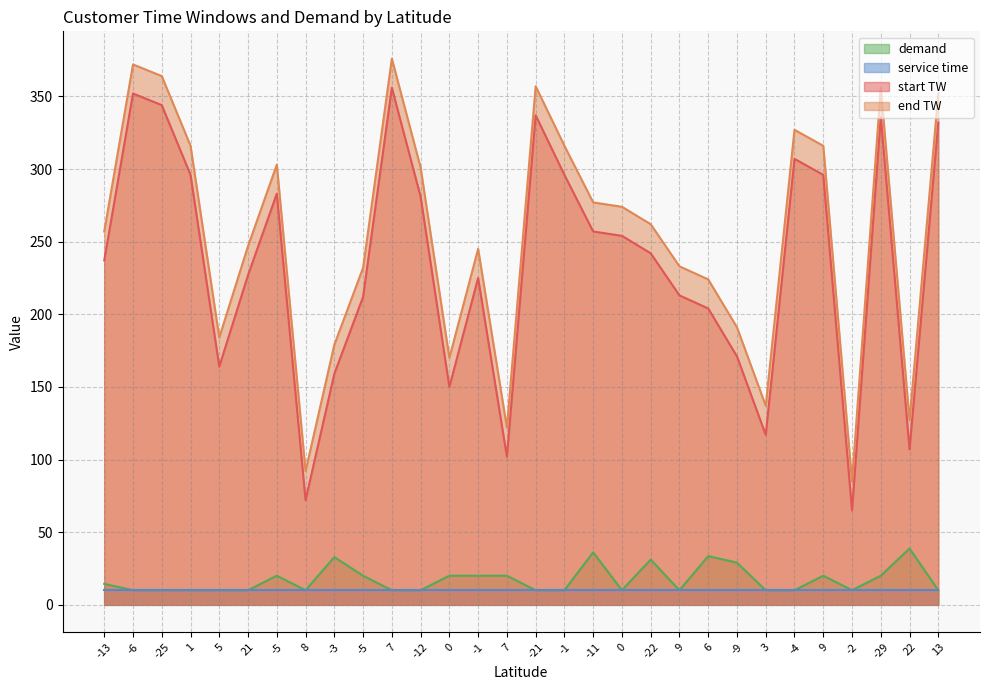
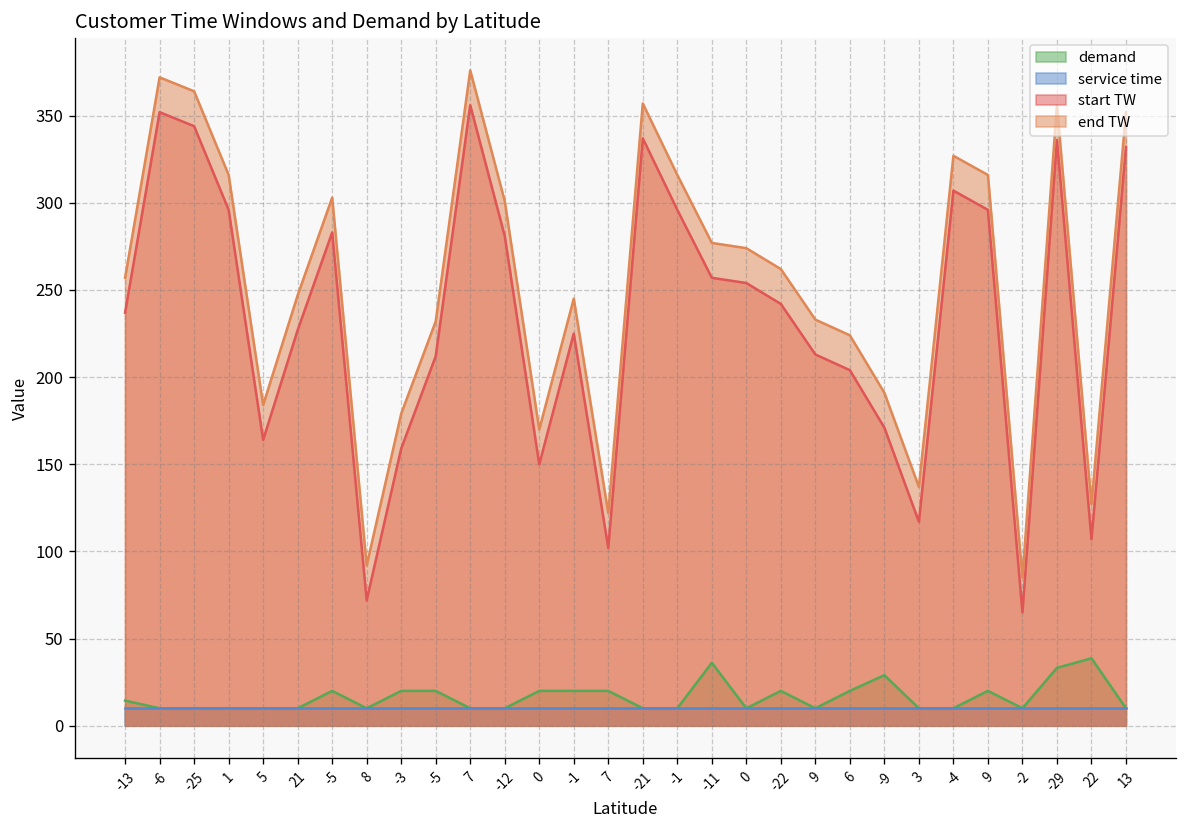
demand, -3: 33 -> 20
demand, -22: 31 -> 20
demand, 6: 34 -> 20
demand, -29: 20 -> 33
